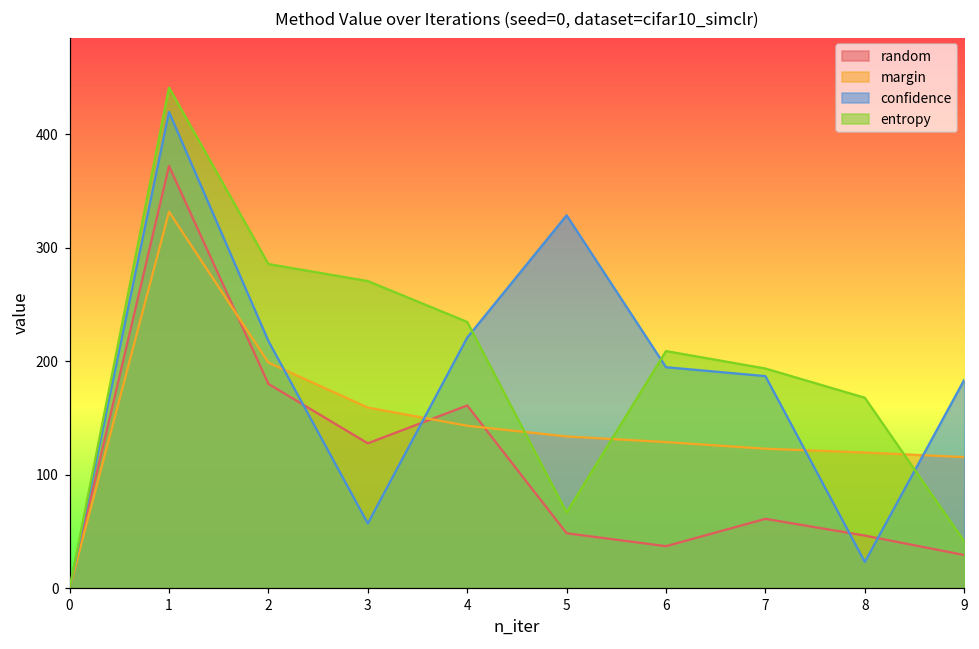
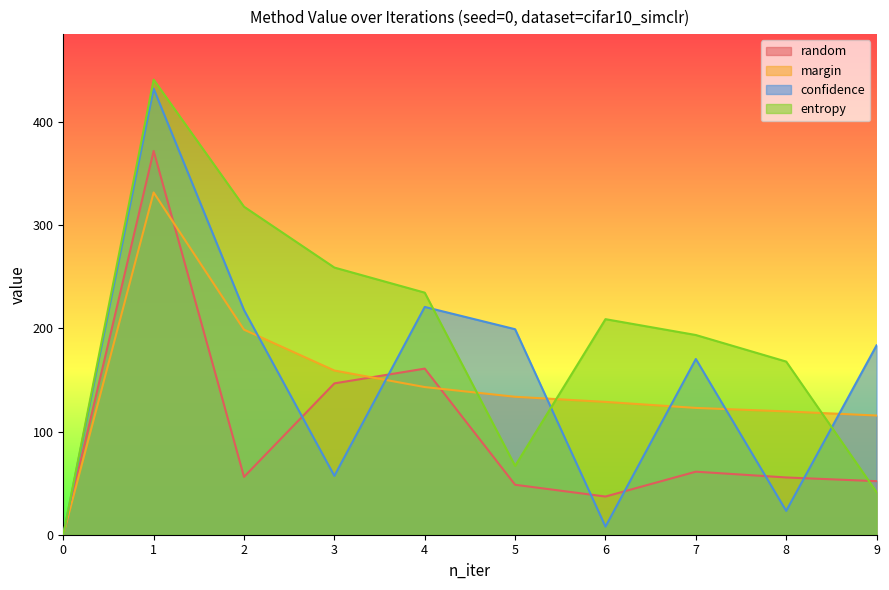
confidence, 1: 420 -> 433
random, 2: 180 -> 56
entropy, 2: 286 -> 318
random, 3: 128 -> 147
entropy, 3: 271 -> 259
confidence, 5: 329 -> 199
confidence, 6: 195 -> 8
confidence, 7: 187 -> 170
random, 8: 46 -> 56
random, 9: 29 -> 52
